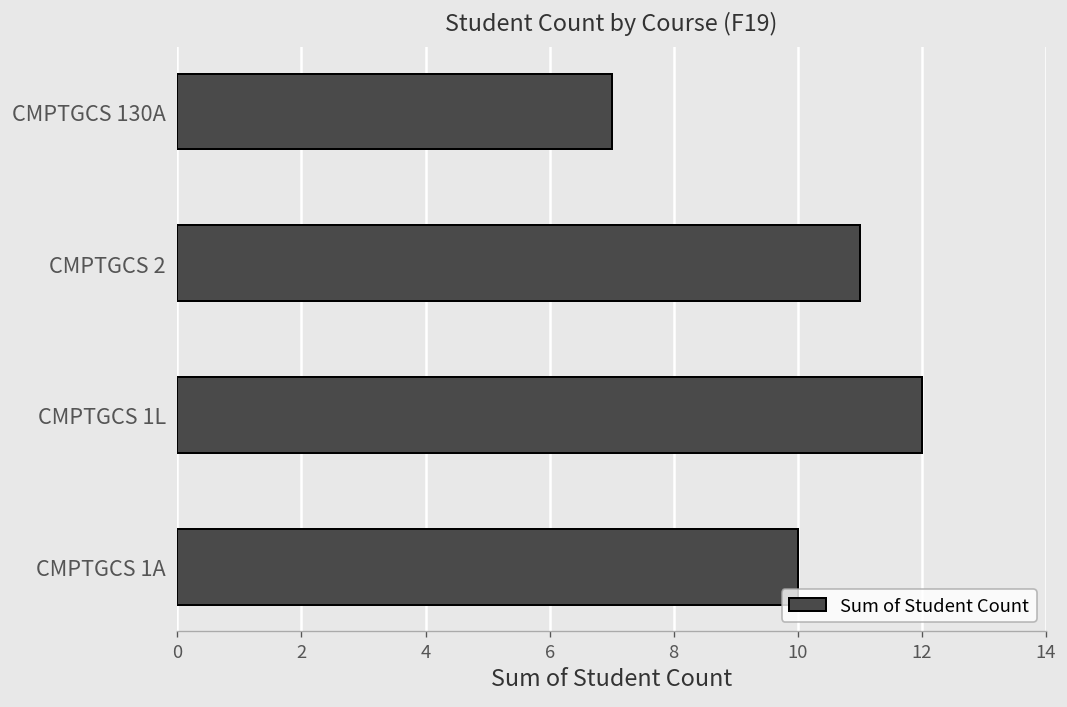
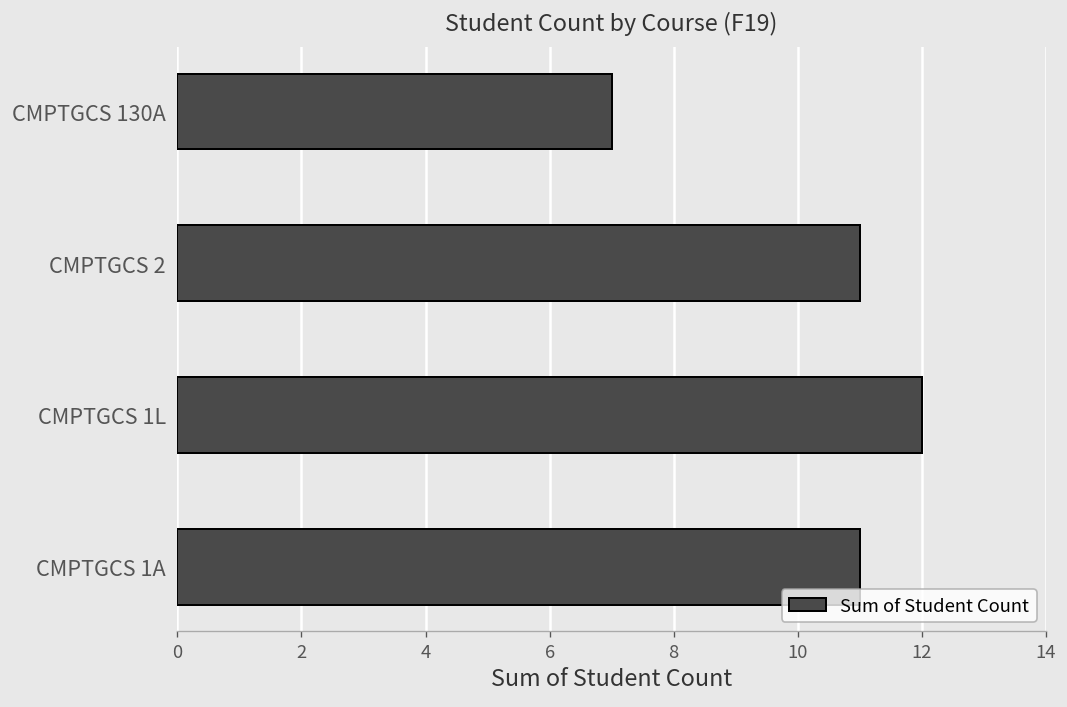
CMPTGCS 1A: 10 -> 11
